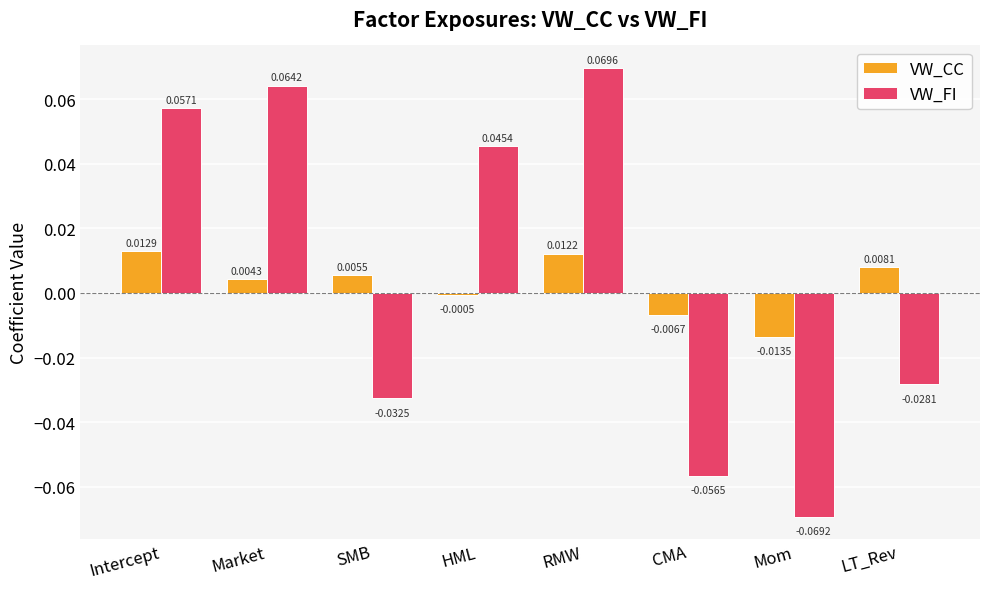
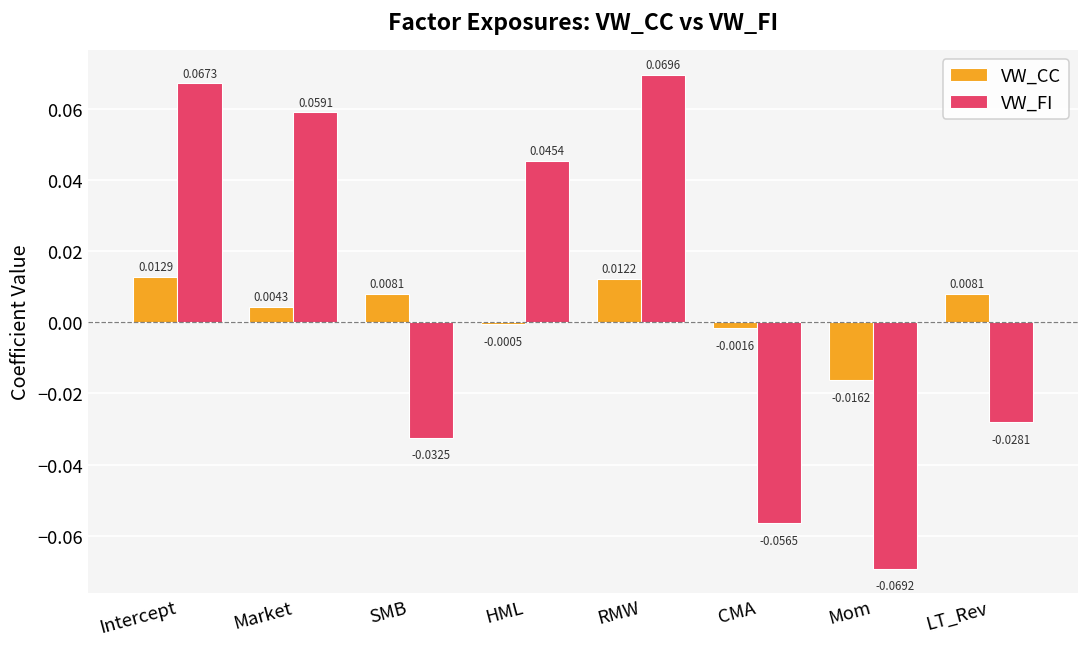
VW_FI, Intercept: 0.0571 -> 0.0673
VW_FI, Market: 0.0642 -> 0.0591
VW_CC, SMB: 0.0055 -> 0.0081
VW_CC, CMA: -0.0067 -> -0.0016
VW_CC, Mom: -0.0135 -> -0.0162
